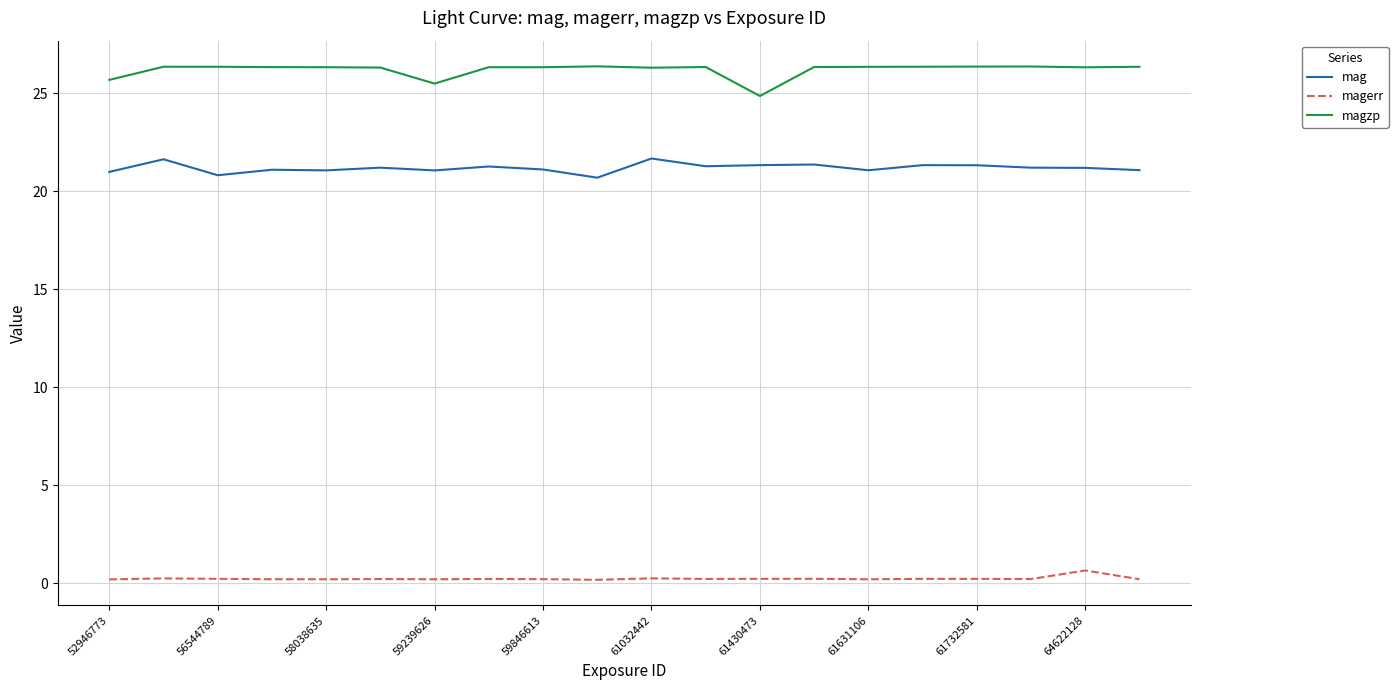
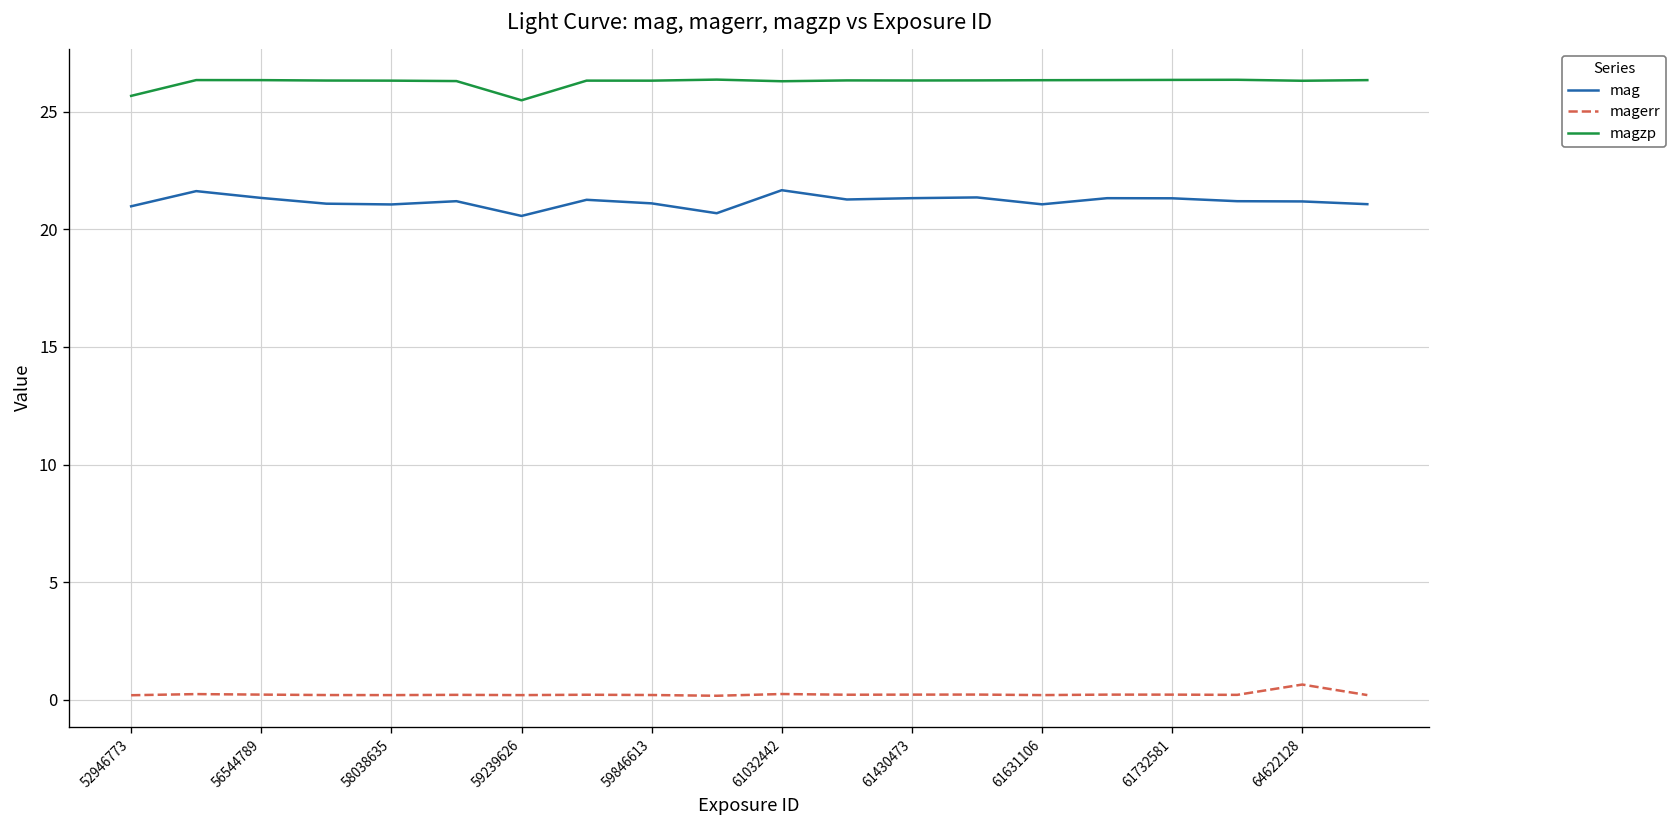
mag, 56544789: 20.8 -> 21.3
mag, 59239626: 21.1 -> 20.6
magzp, 61430473: 24.9 -> 26.3
